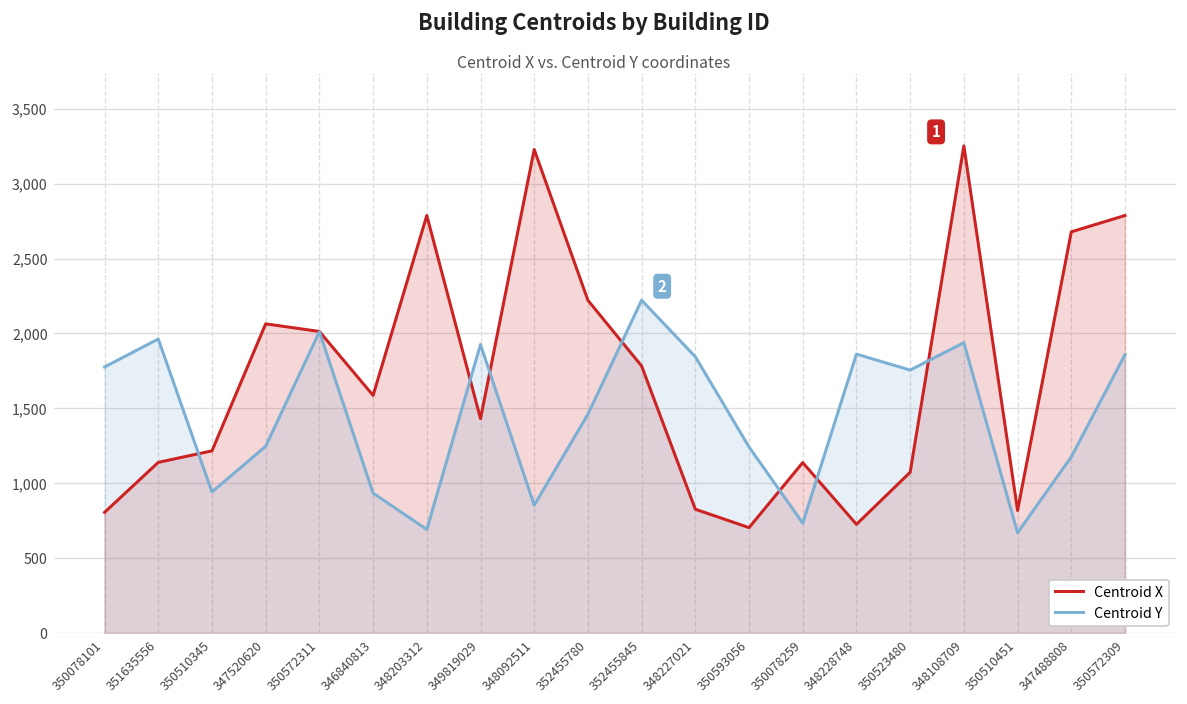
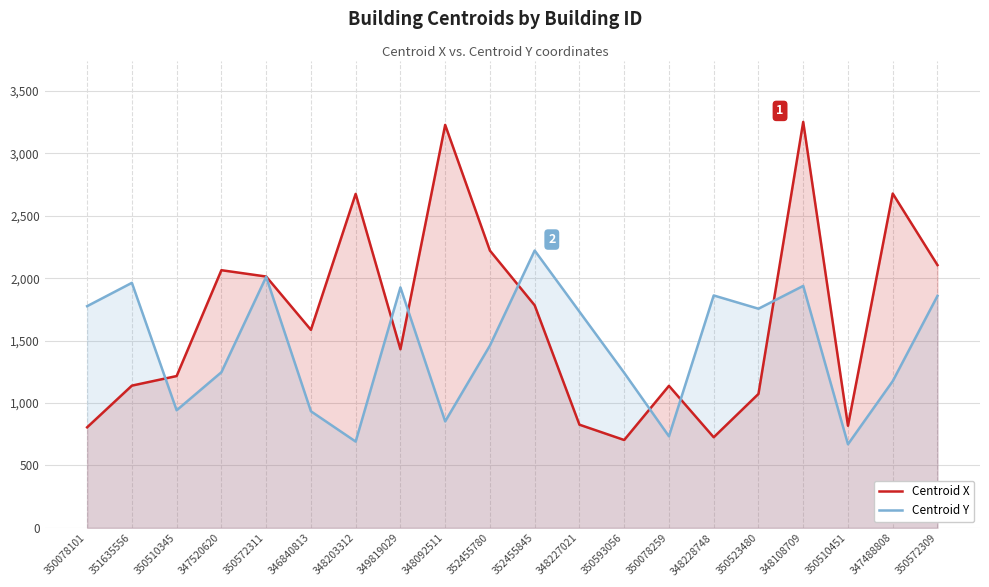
Centroid X, 348203312: 2,790 -> 2,680
Centroid Y, 348227021: 1,840 -> 1,730
Centroid X, 350572309: 2,790 -> 2,110
